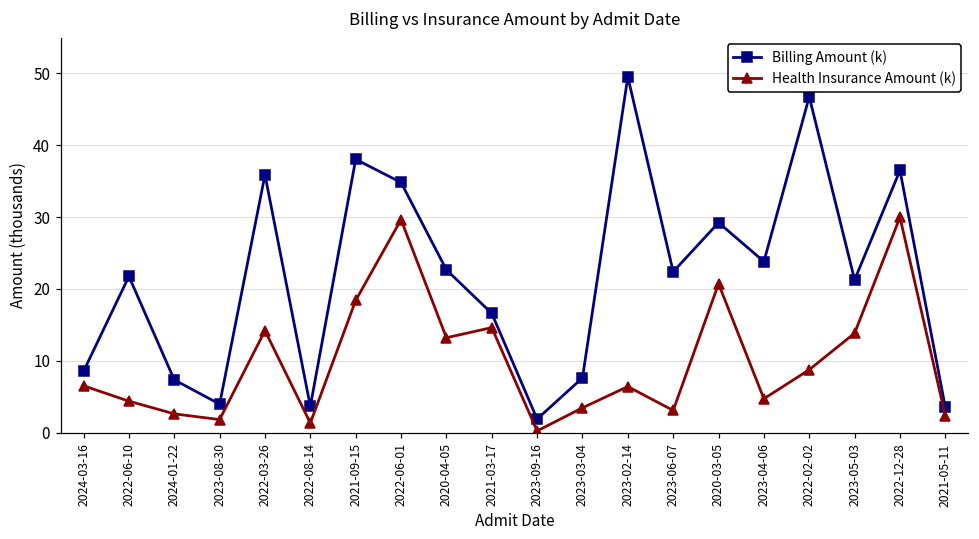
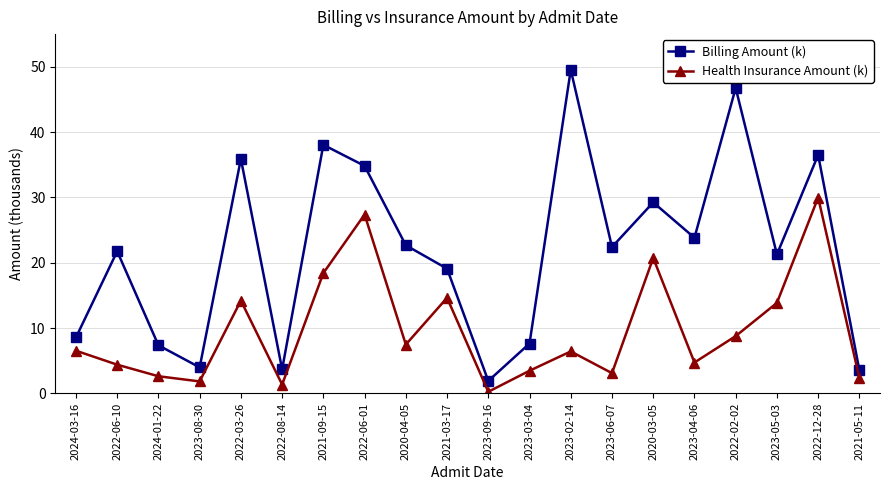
Health Insurance Amount (k), 2022-06-01: 30 -> 27
Health Insurance Amount (k), 2020-04-05: 13 -> 7
Billing Amount (k), 2021-03-17: 17 -> 19
